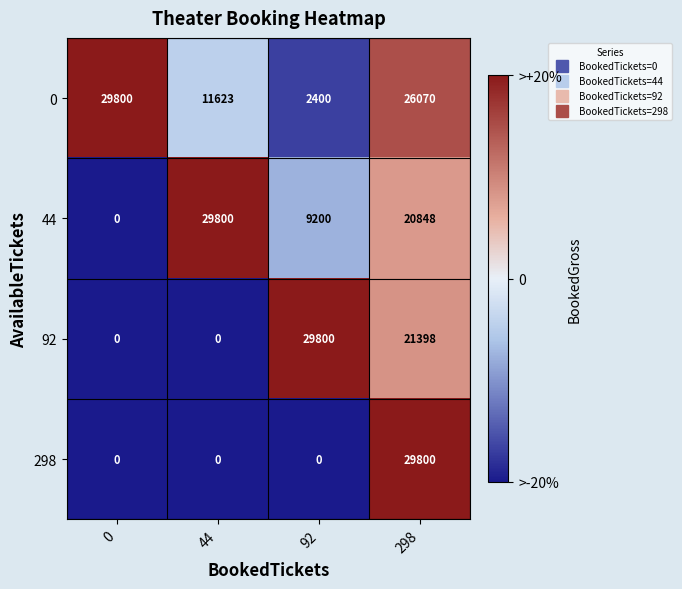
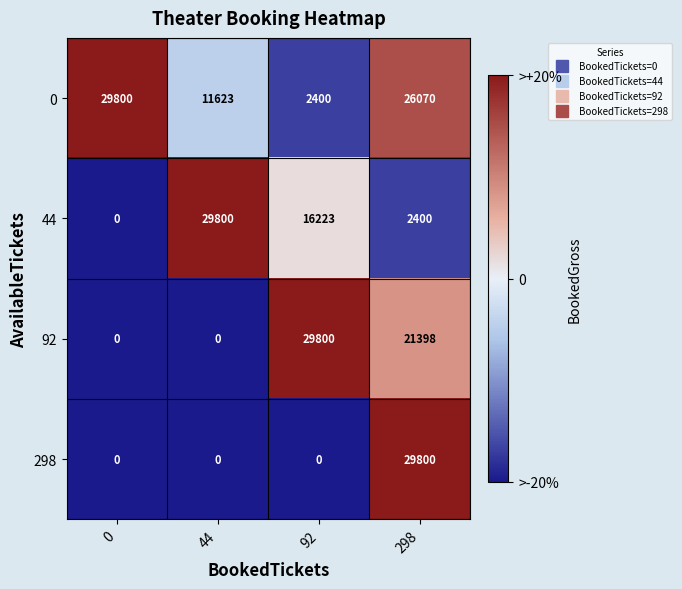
44, 92: 9200 -> 16223
44, 298: 20848 -> 2400
